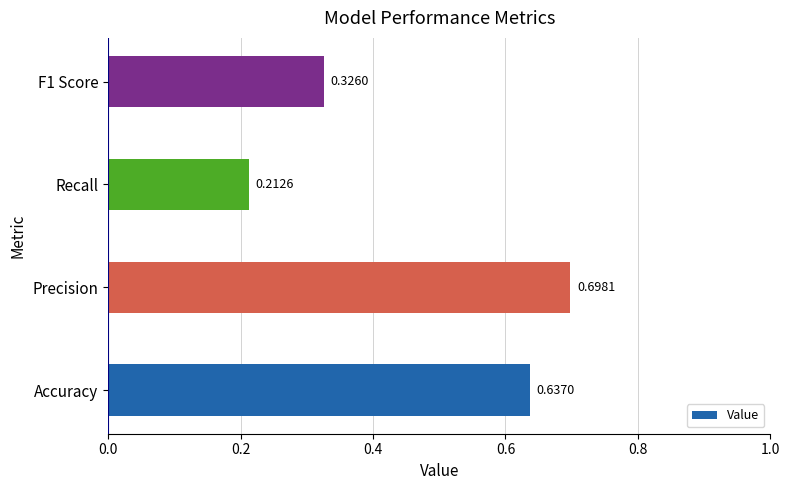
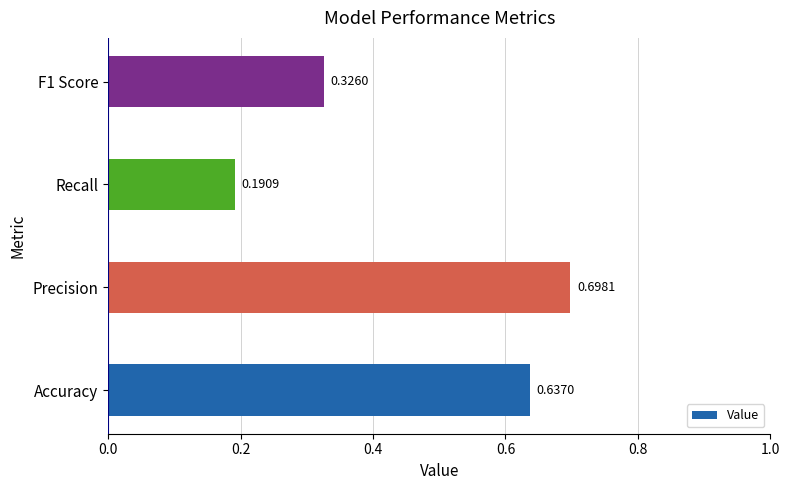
Recall: 0.2126 -> 0.1909
